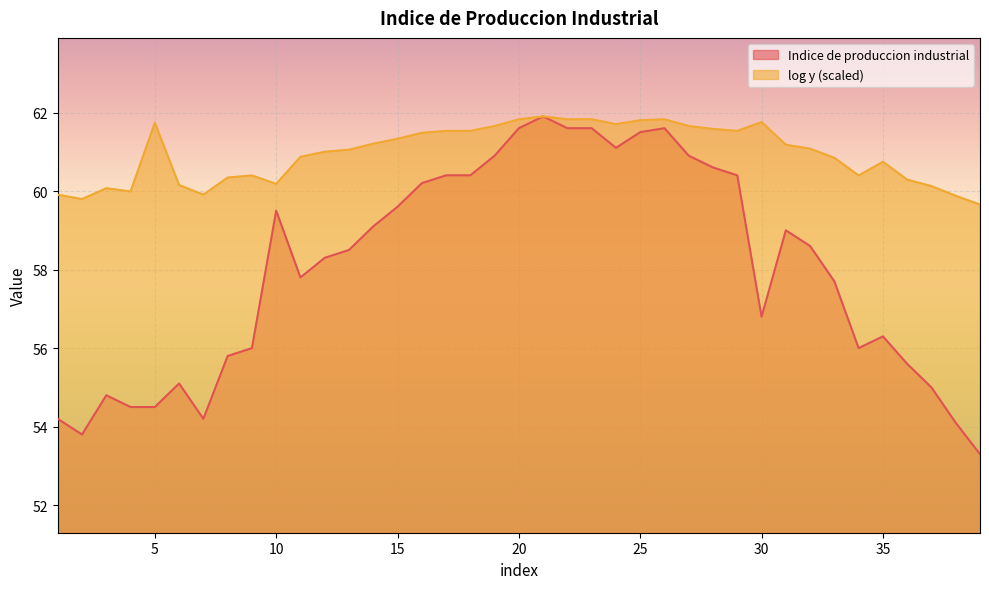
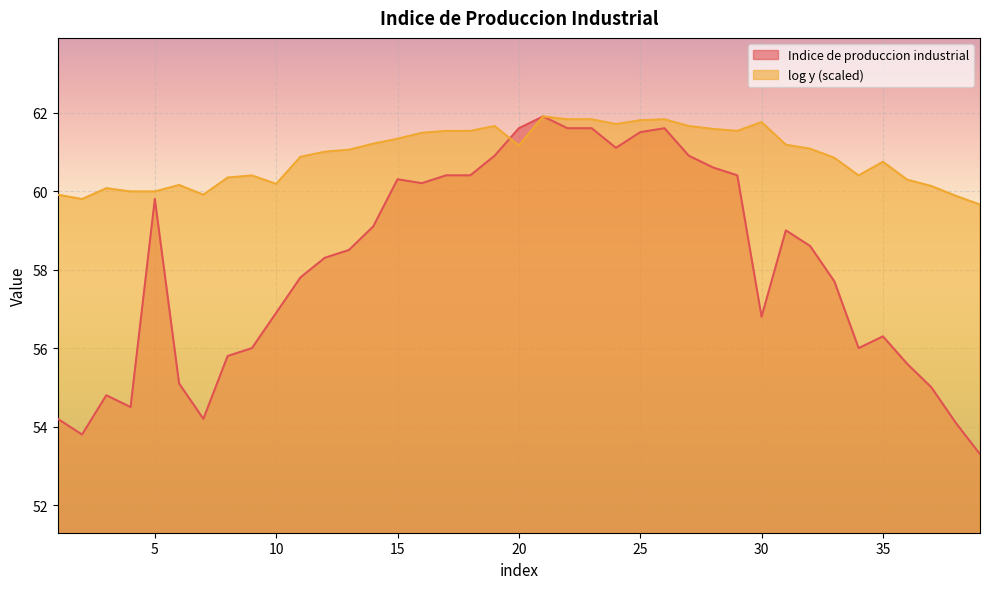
Indice de produccion industrial, 5: 54.5 -> 59.8
log y (scaled), 5: 61.7 -> 60.0
Indice de produccion industrial, 10: 59.5 -> 56.9
Indice de produccion industrial, 15: 59.6 -> 60.3
log y (scaled), 20: 61.8 -> 61.2
